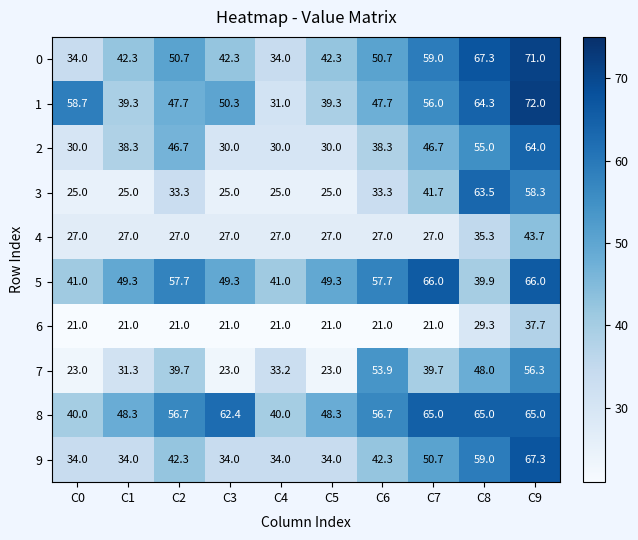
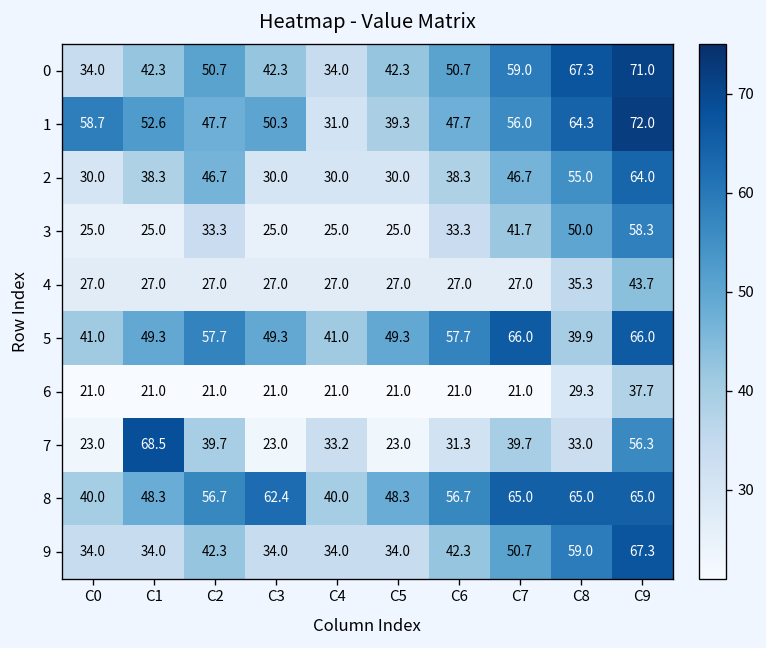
1, C1: 39.3 -> 52.6
3, C8: 63.5 -> 50.0
7, C1: 31.3 -> 68.5
7, C6: 53.9 -> 31.3
7, C8: 48.0 -> 33.0
